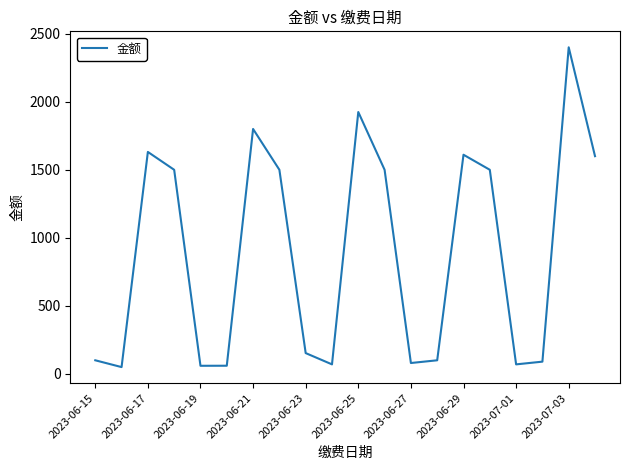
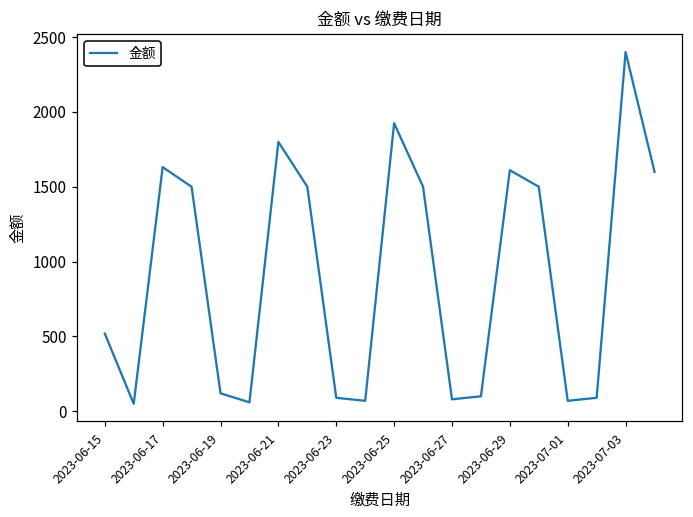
2023-06-15: 100 -> 520
2023-06-19: 60 -> 120
2023-06-23: 150 -> 90
